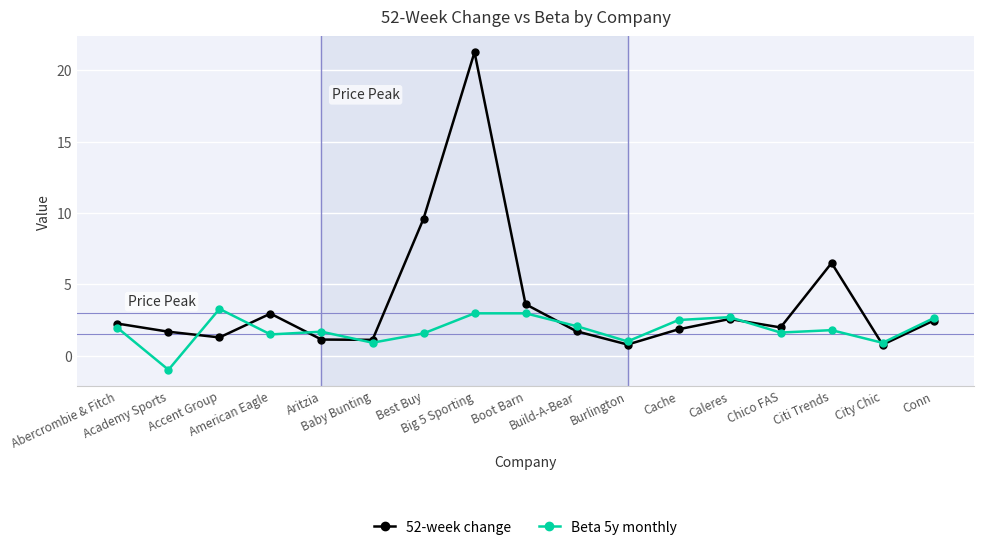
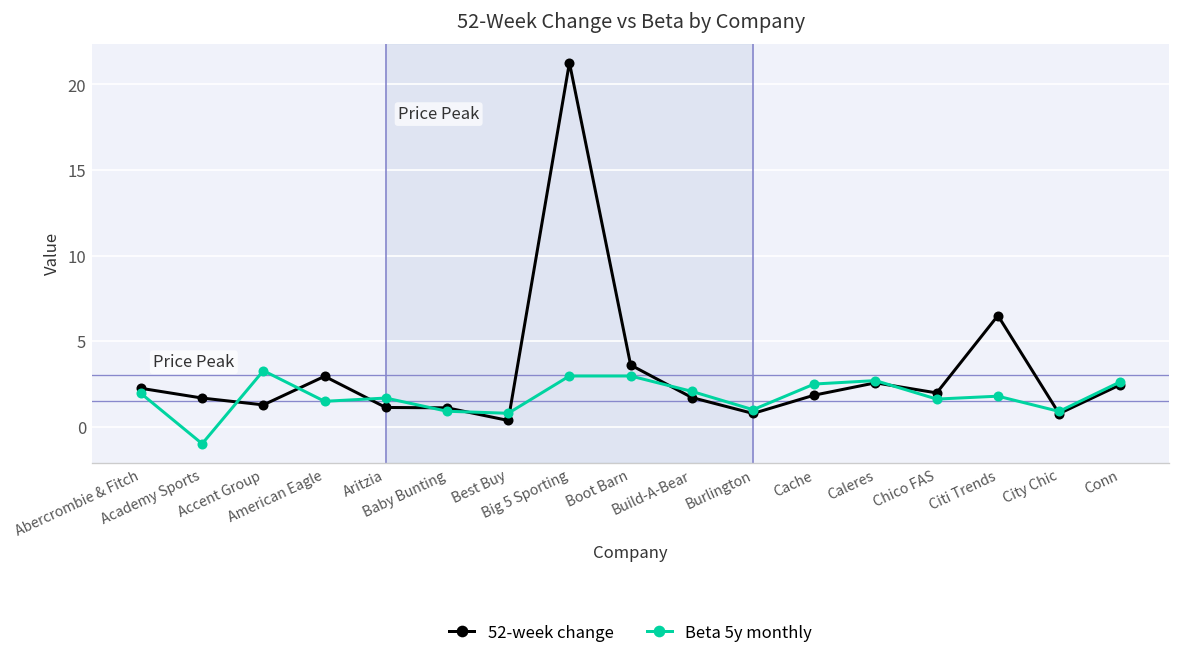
52-week change, Best Buy: 9.6 -> 0.4
Beta 5y monthly, Best Buy: 1.6 -> 0.8
